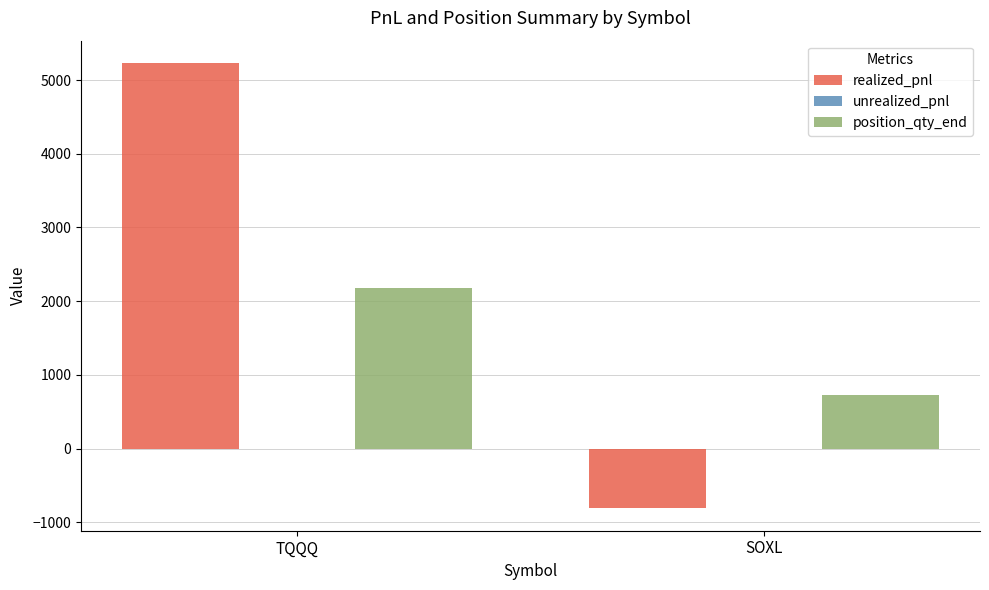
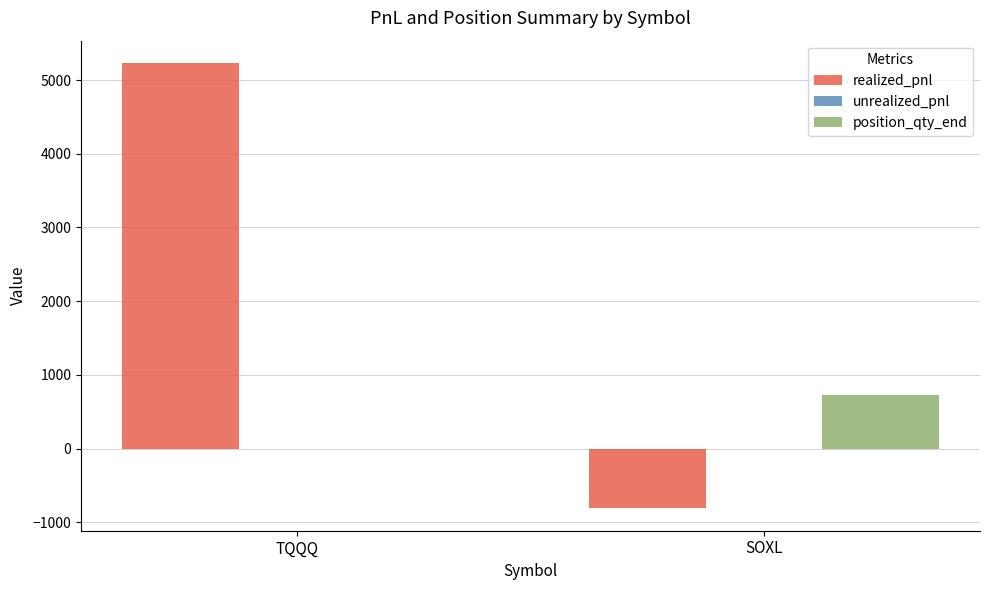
position_qty_end, TQQQ: 2200 -> 0
